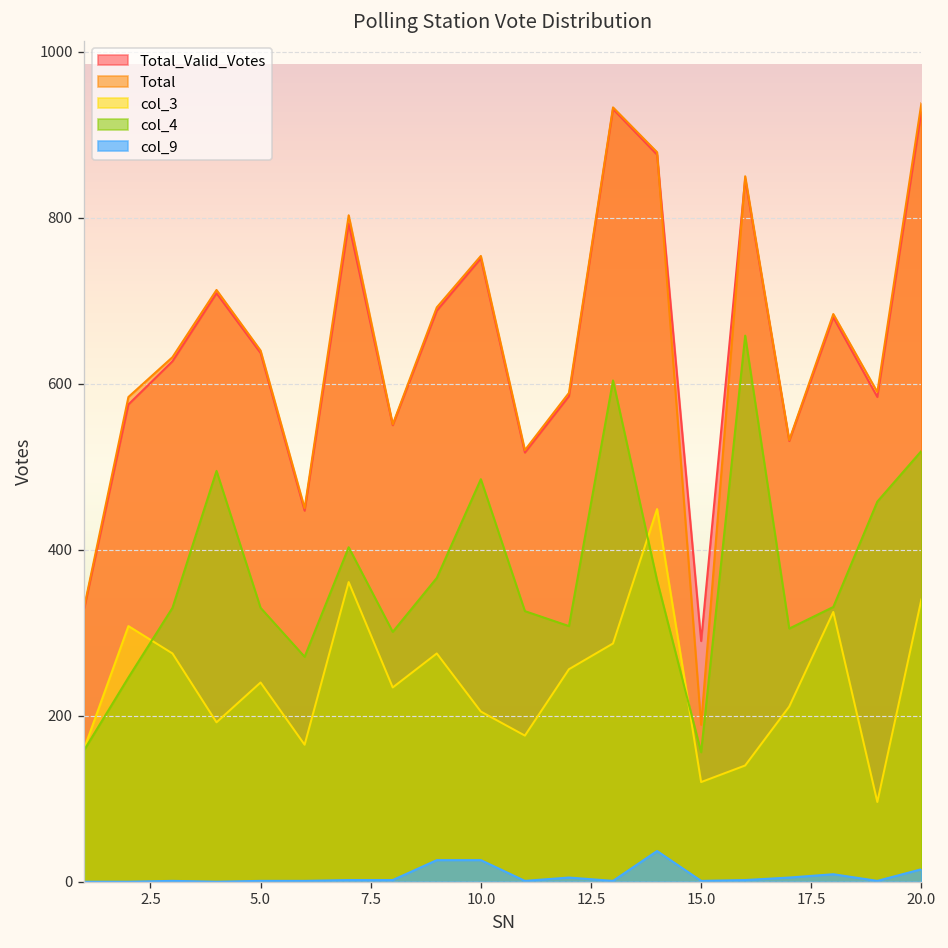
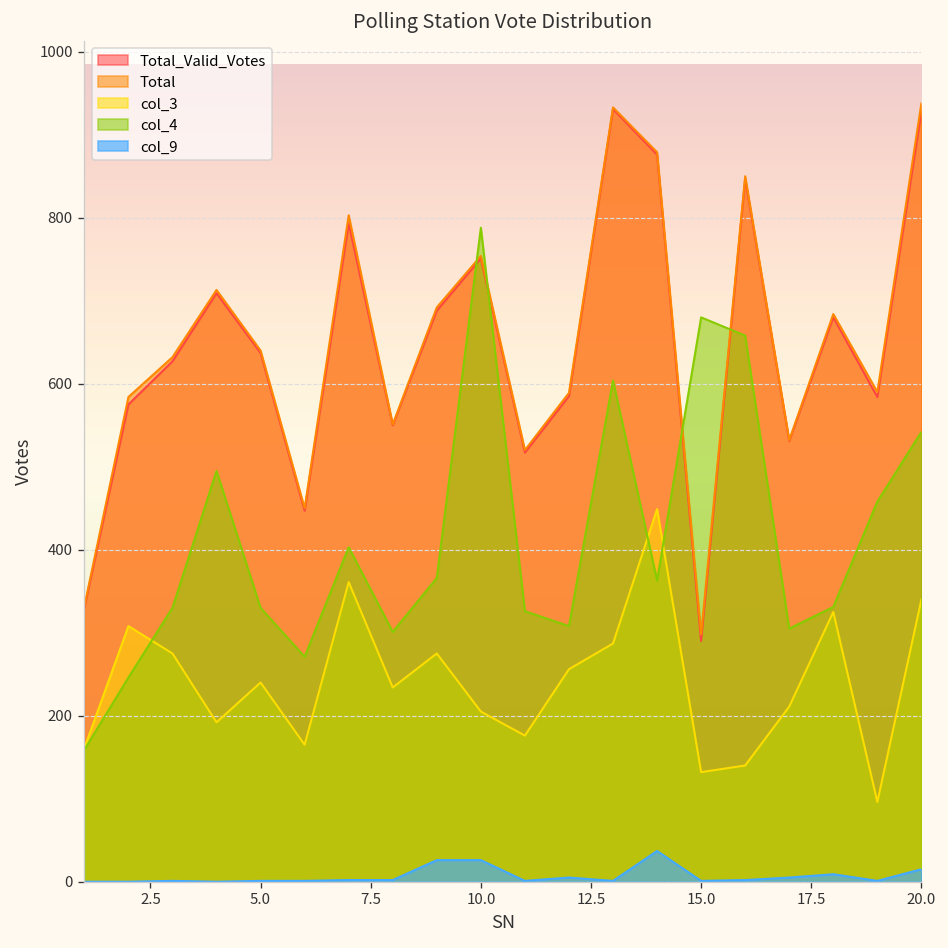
col_4, 10.0: 490 -> 790
Total, 15.0: 190 -> 300
col_3, 15.0: 120 -> 130
col_4, 15.0: 160 -> 680
col_4, 20.0: 520 -> 540
